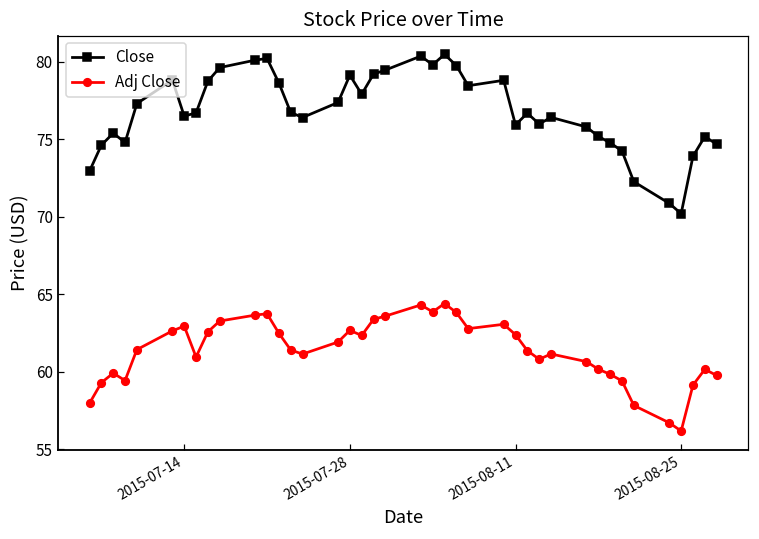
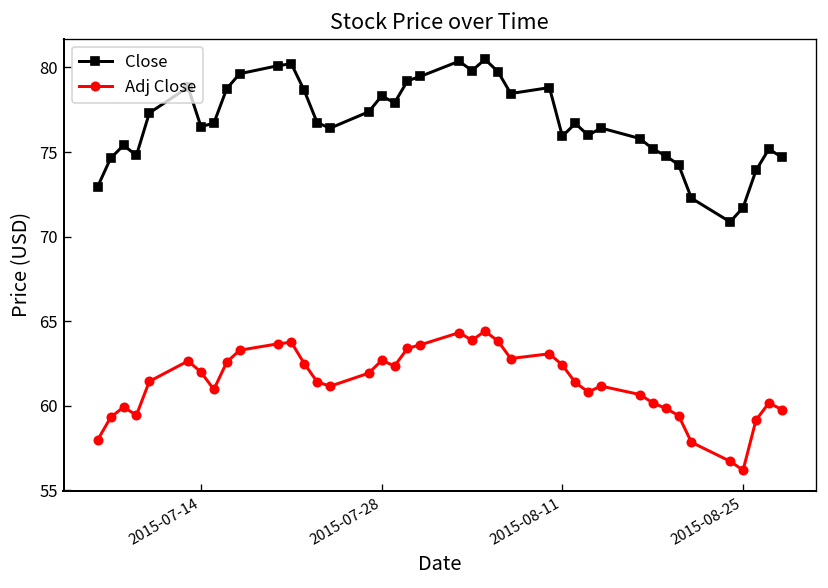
Adj Close, 2015-07-14: 63.0 -> 62.0
Close, 2015-07-28: 79.1 -> 78.3
Close, 2015-08-25: 70.2 -> 71.7
